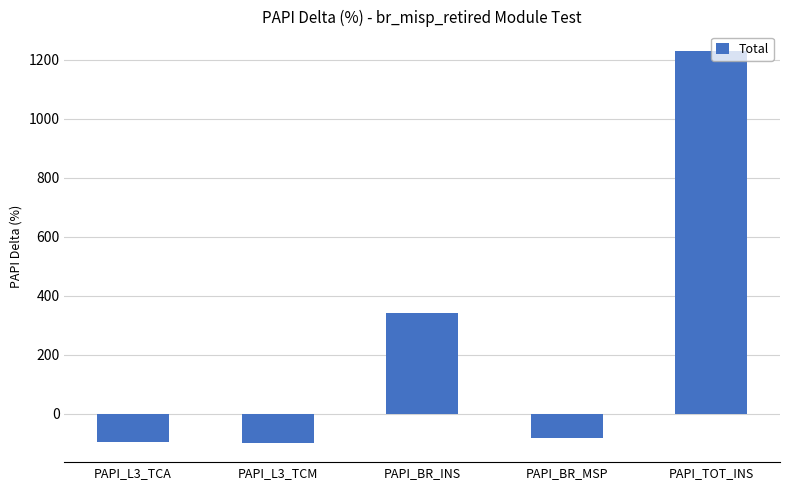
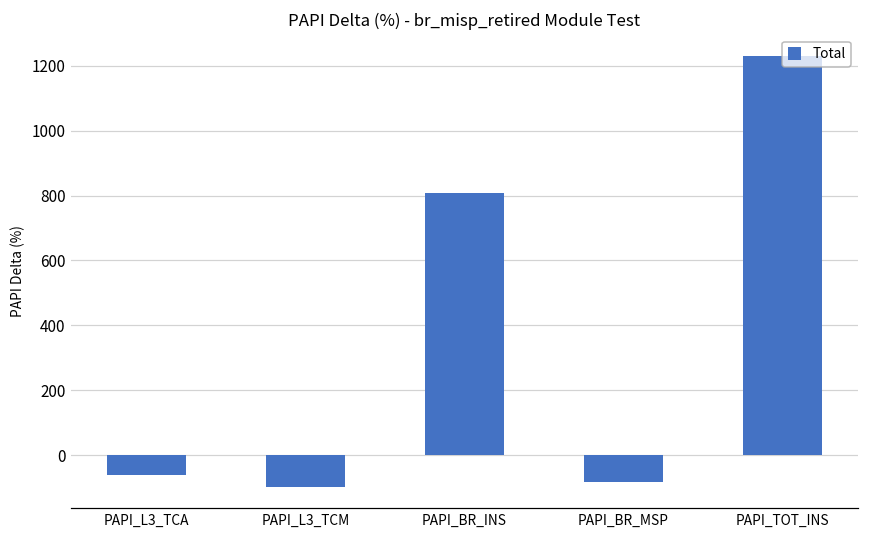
PAPI_L3_TCA: -100 -> -60
PAPI_BR_INS: 340 -> 810
